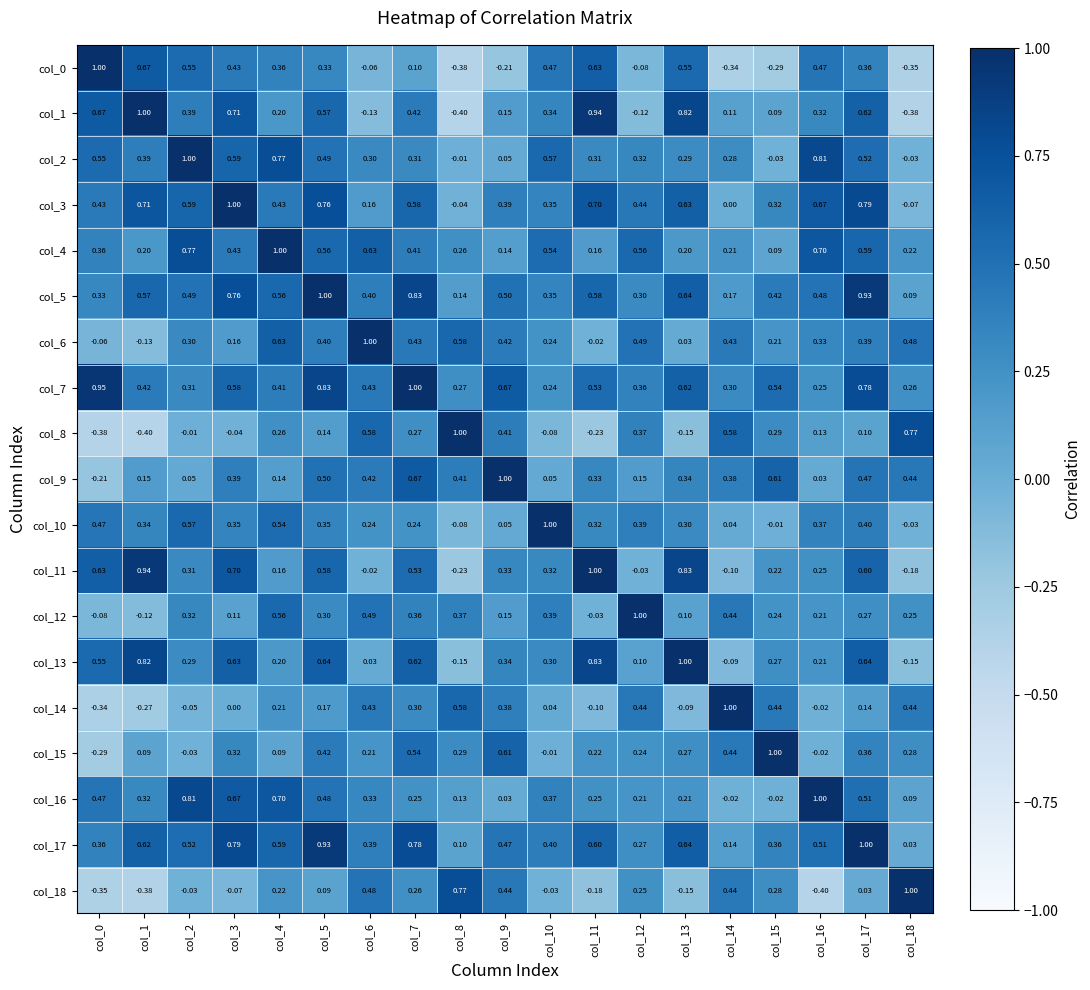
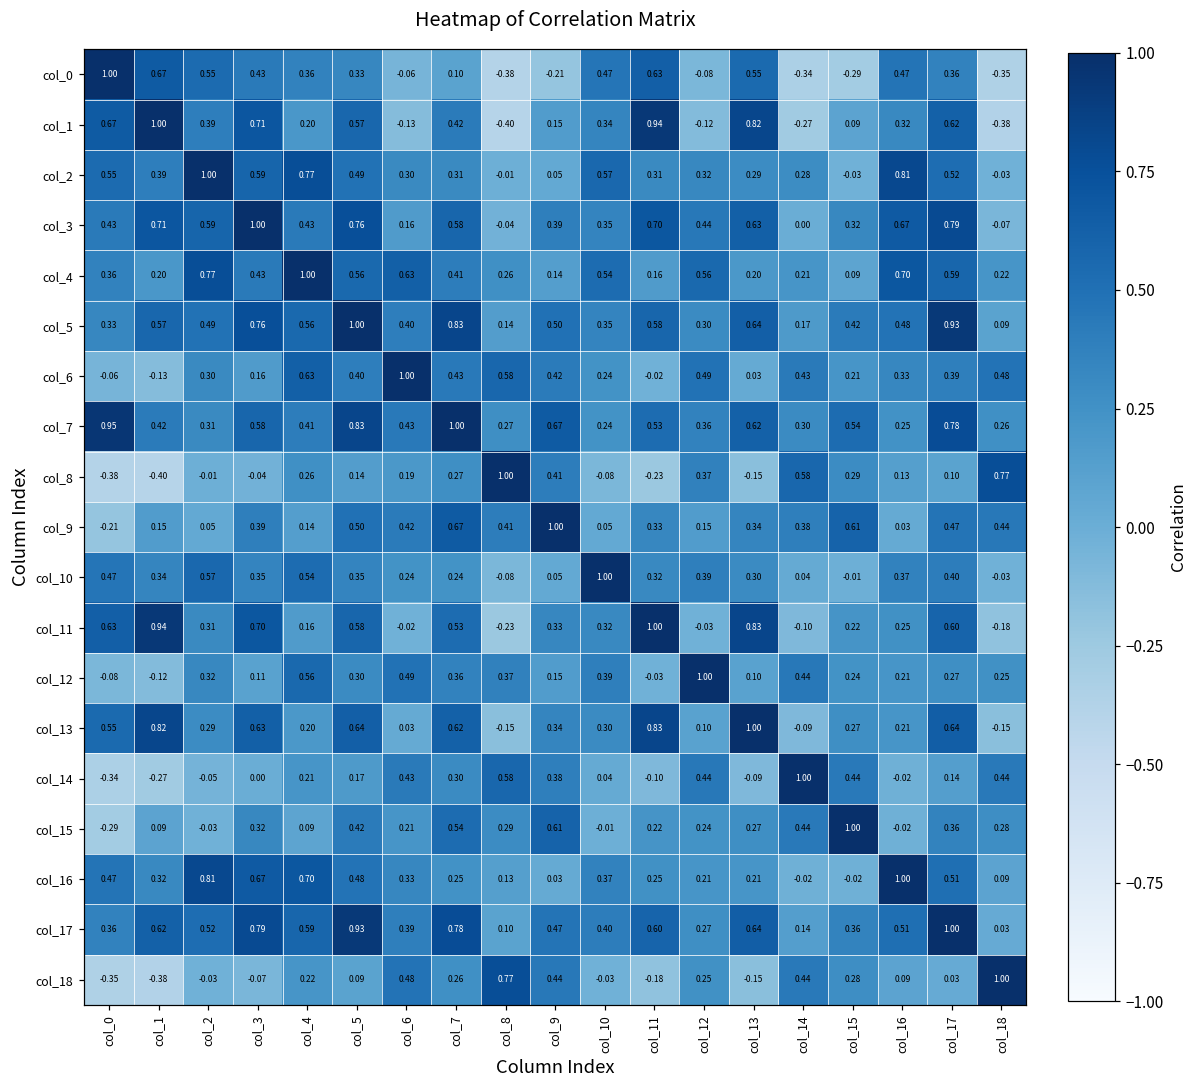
col_1, col_14: 0.11 -> -0.27
col_8, col_6: 0.58 -> 0.19
col_18, col_16: -0.40 -> 0.09
